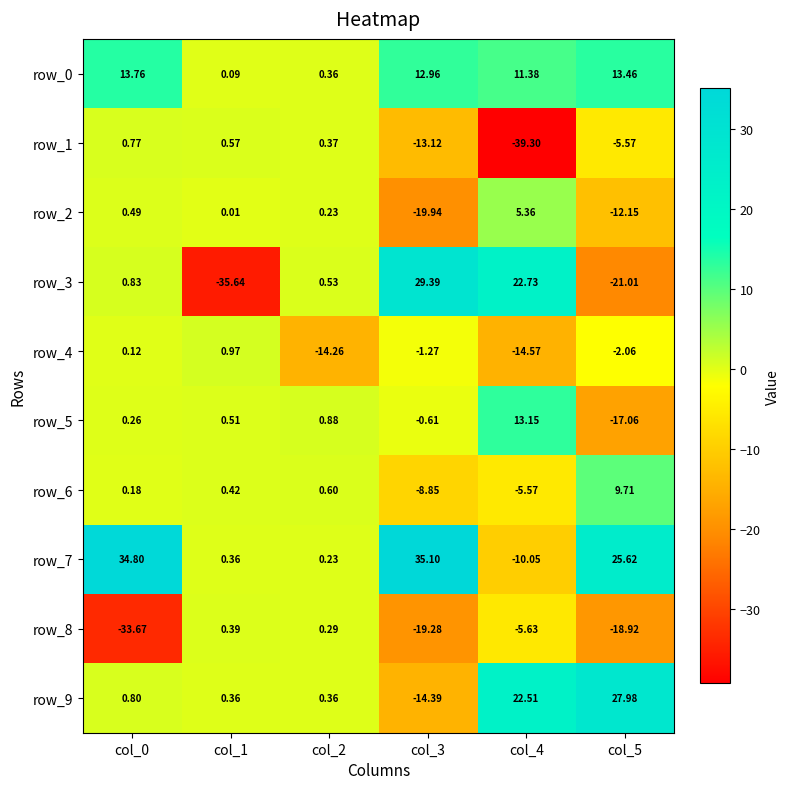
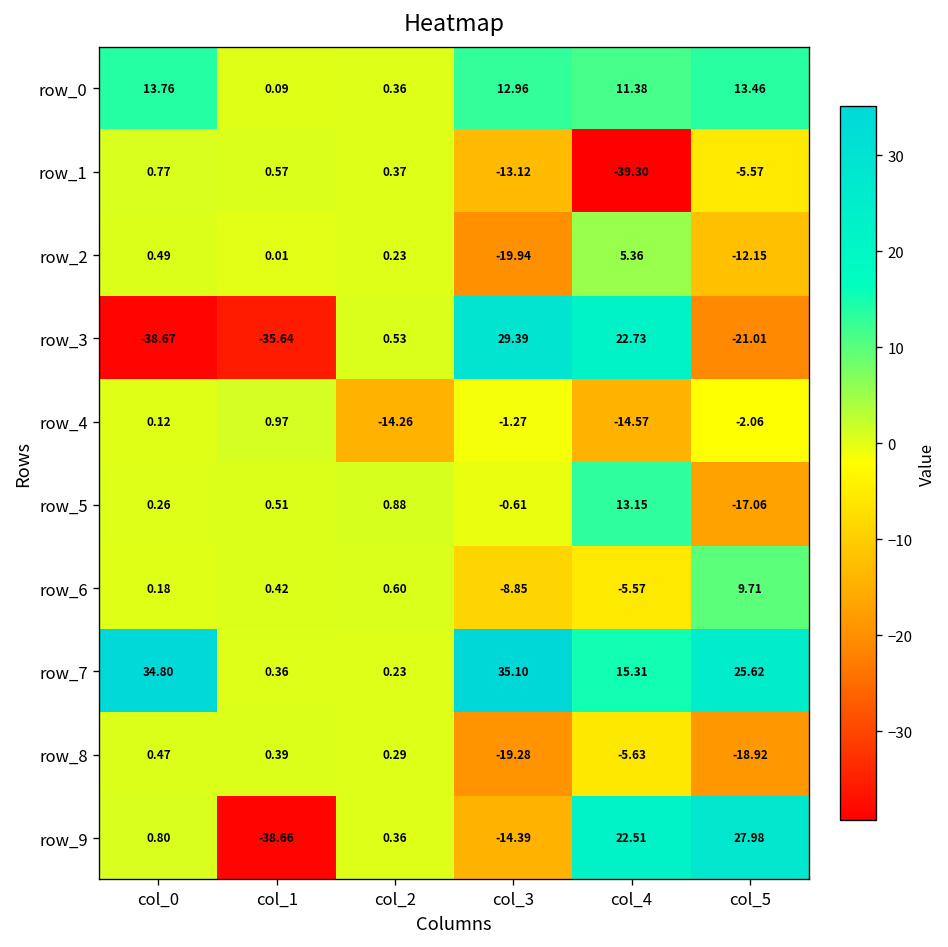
row_3, col_0: 0.83 -> -38.67
row_7, col_4: -10.05 -> 15.31
row_8, col_0: -33.67 -> 0.47
row_9, col_1: 0.36 -> -38.66
